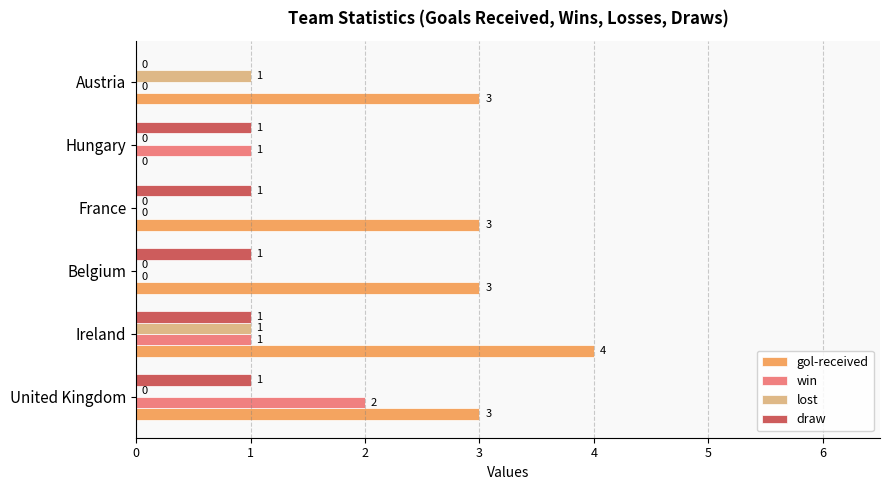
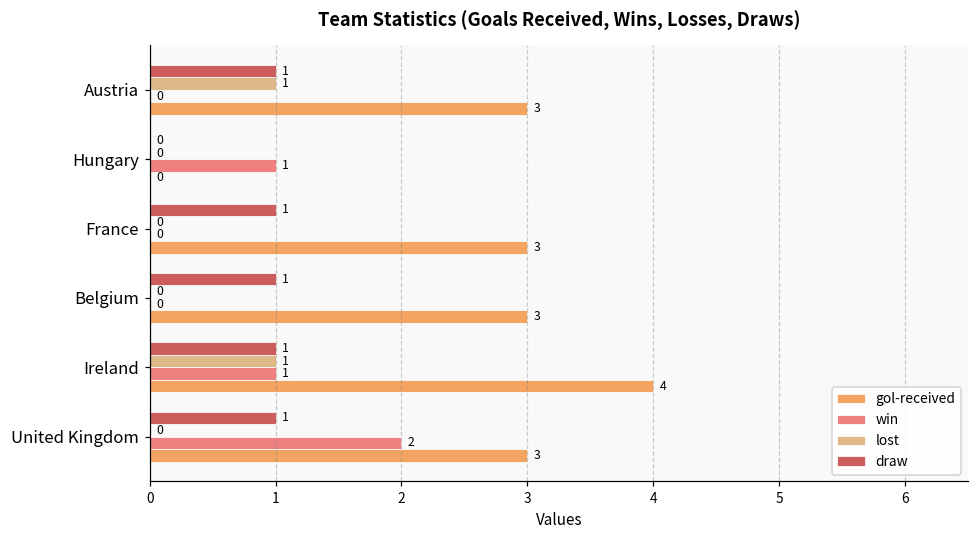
draw, Austria: 0 -> 1
draw, Hungary: 1 -> 0
